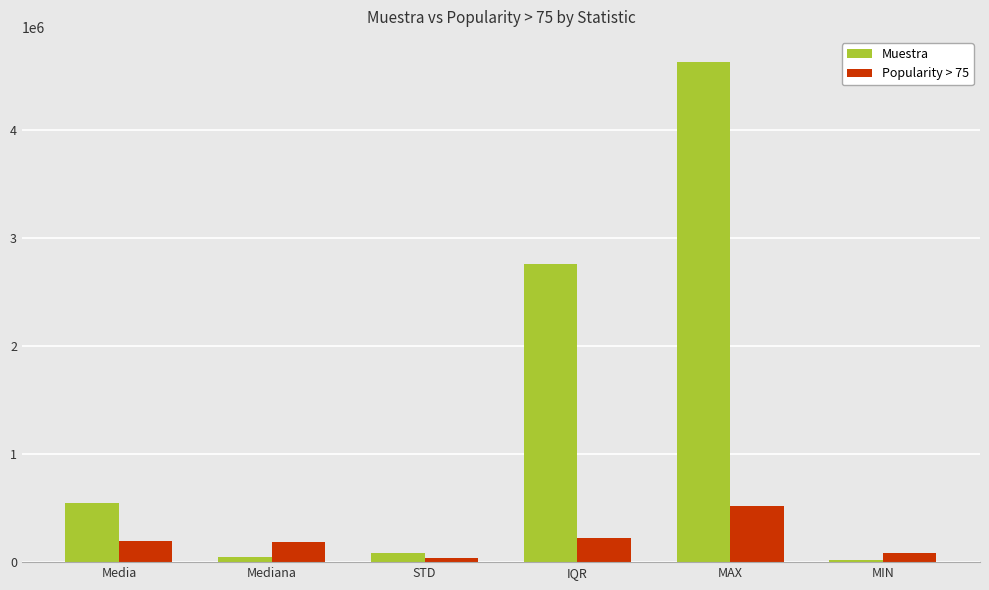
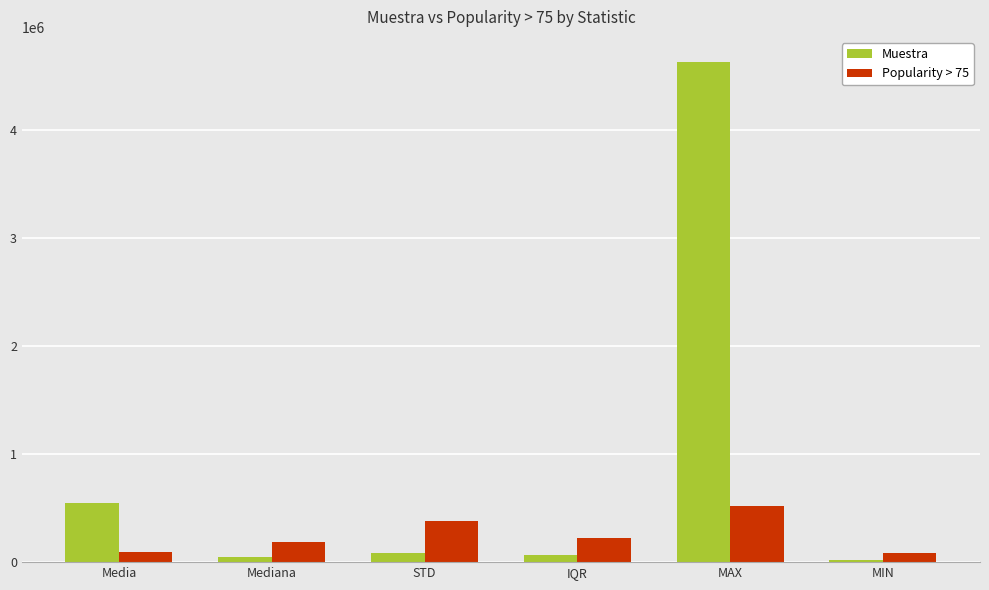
Popularity > 75, Media: 190000 -> 90000
Popularity > 75, STD: 40000 -> 380000
Muestra, IQR: 2760000 -> 60000
